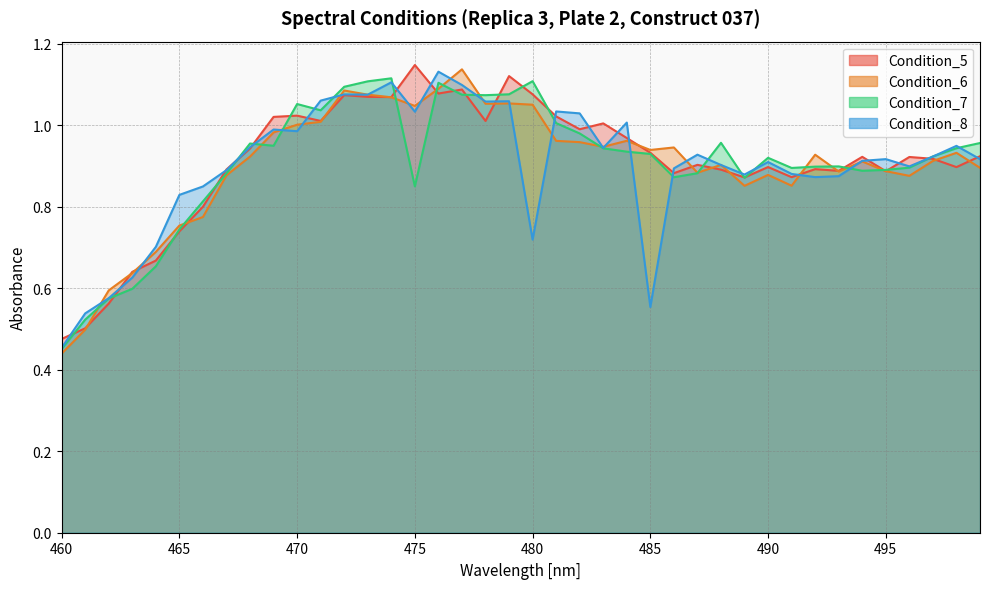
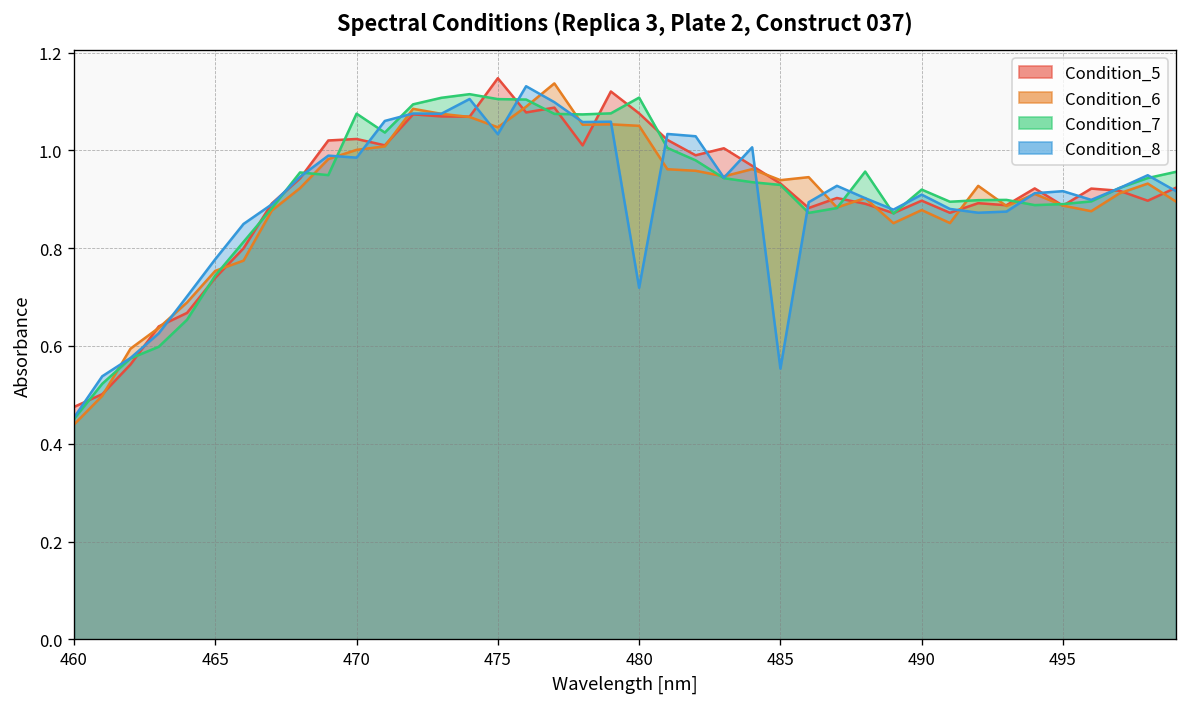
Condition_8, 465: 0.83 -> 0.78
Condition_7, 470: 1.05 -> 1.08
Condition_7, 475: 0.85 -> 1.10
